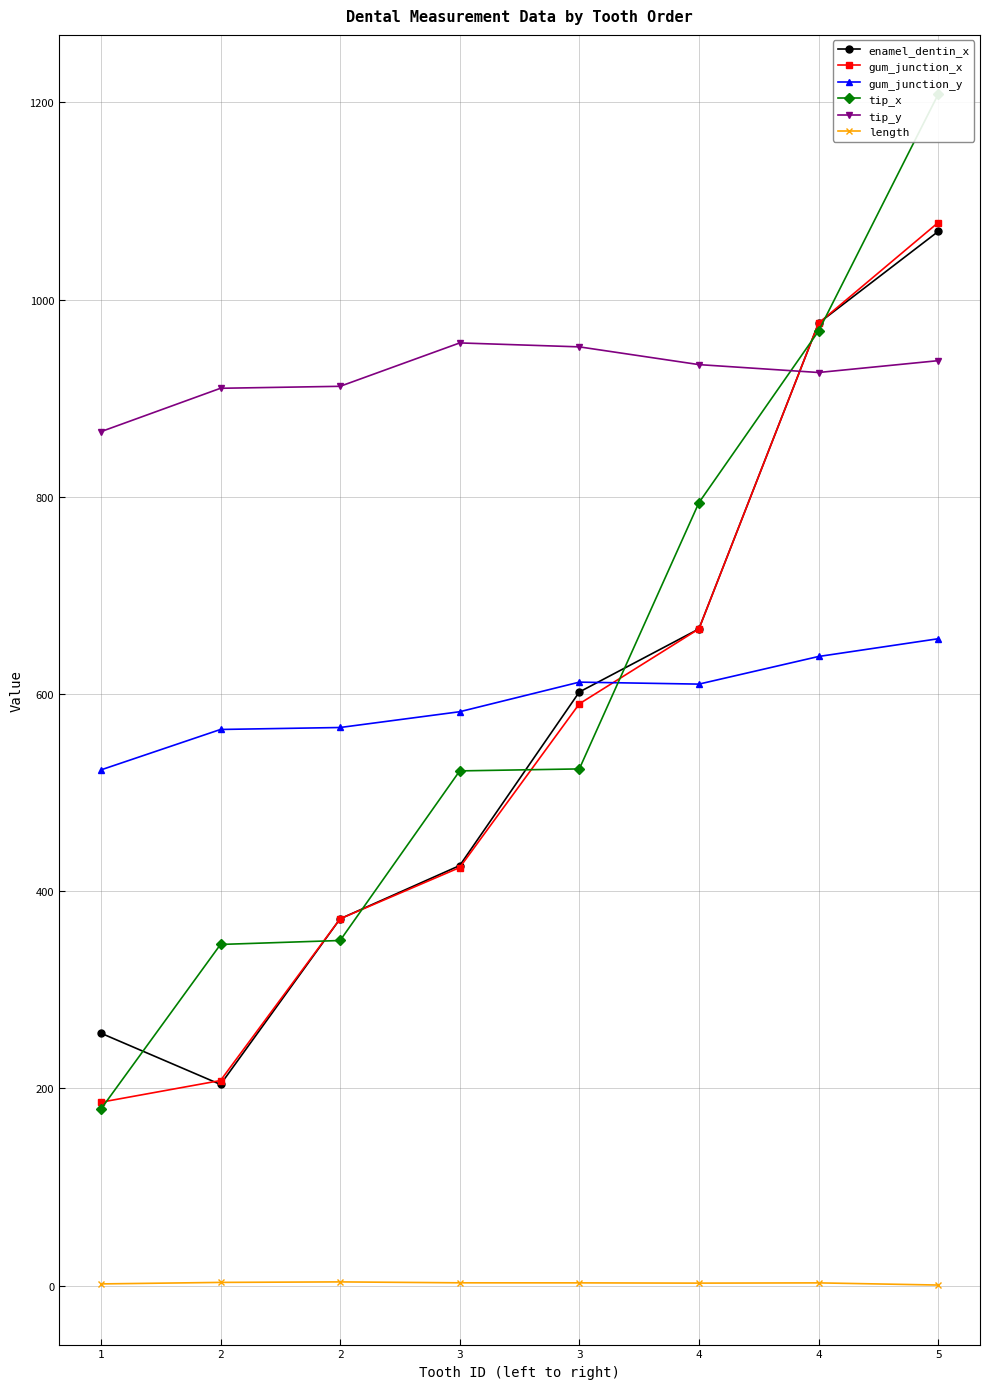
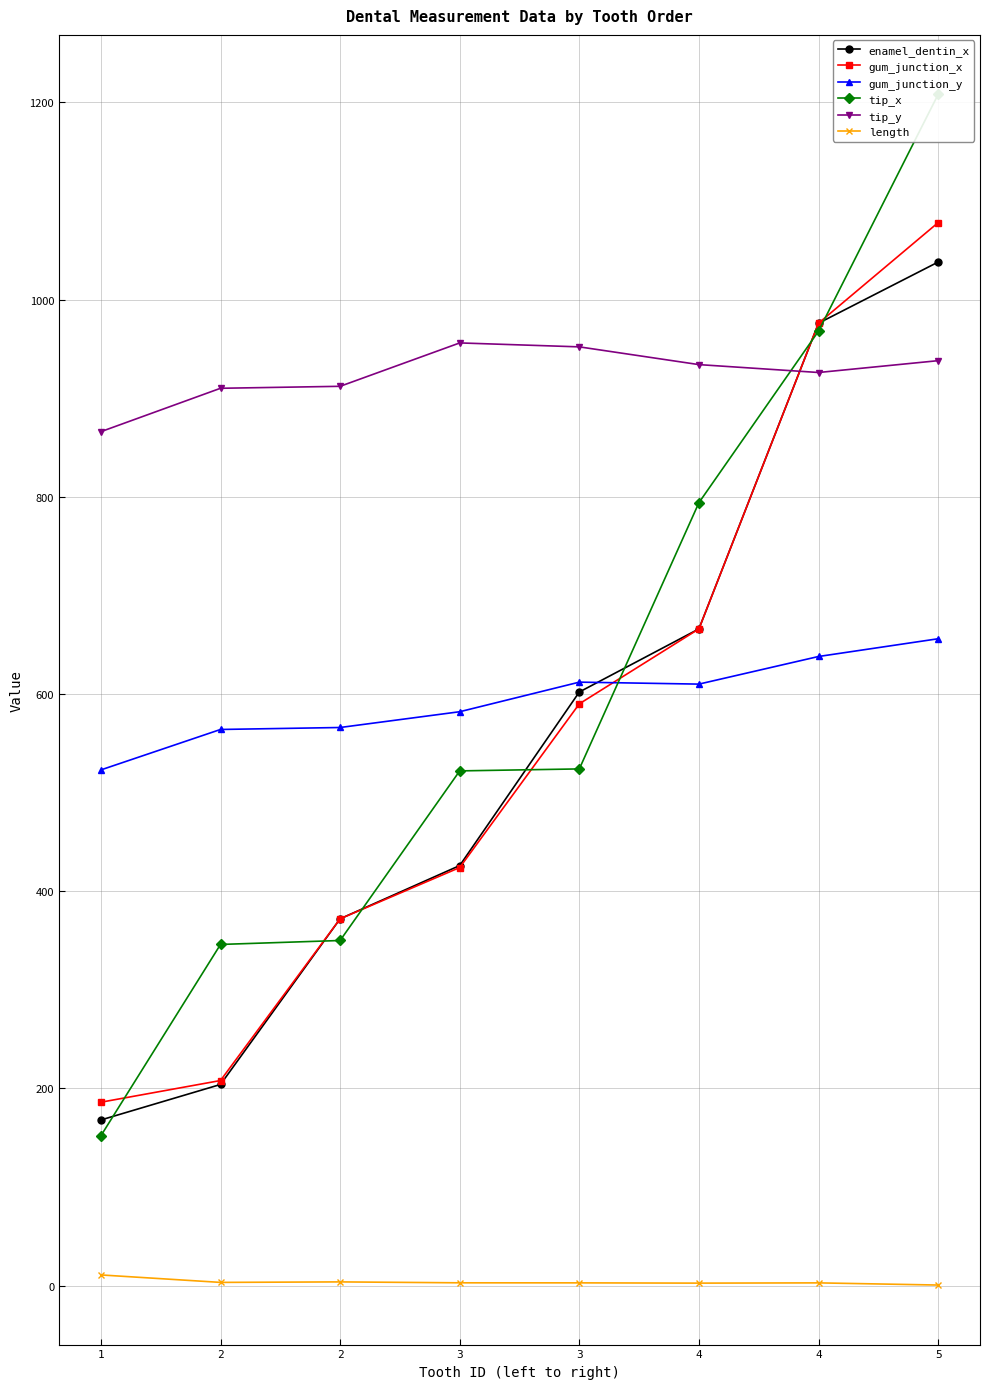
enamel_dentin_x, 1: 260 -> 170
tip_x, 1: 180 -> 150
length, 1: 0 -> 10
enamel_dentin_x, 5: 1070 -> 1040
